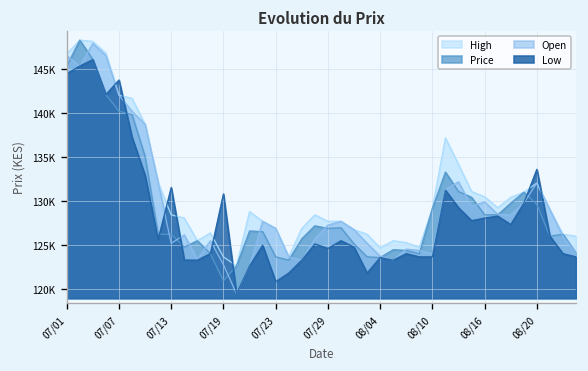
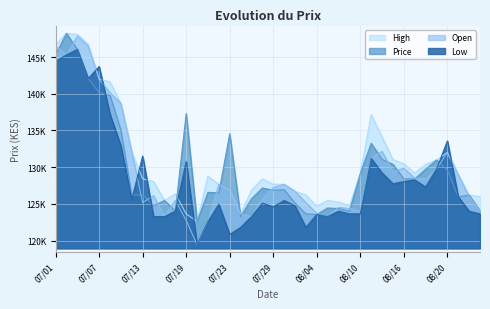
Price, 07/19: 121000 -> 137000
Price, 07/23: 124000 -> 135000
